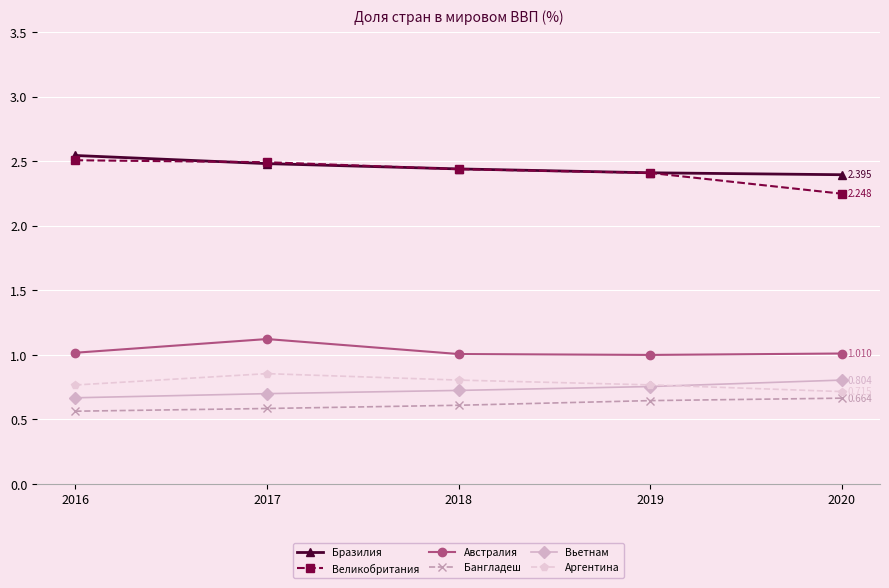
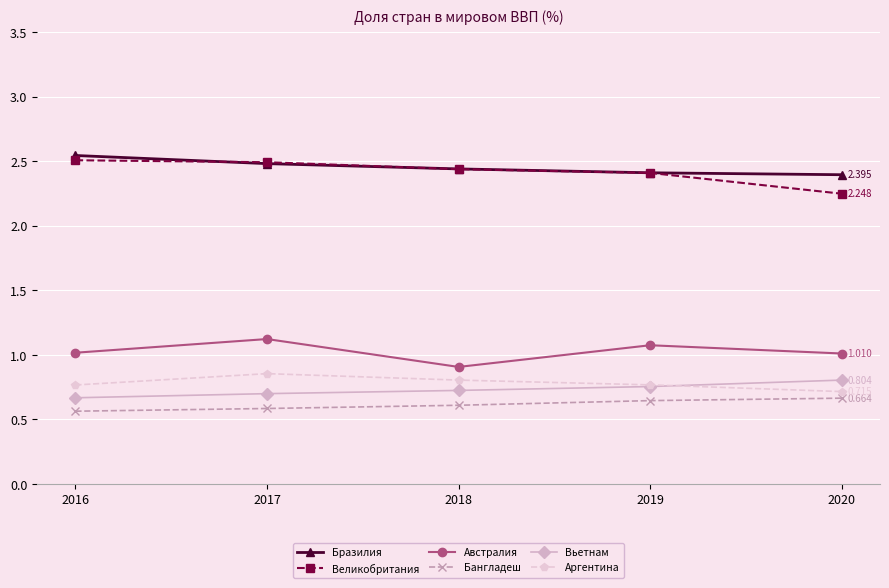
Австралия, 2018: 1.01 -> 0.91
Австралия, 2019: 1.00 -> 1.07
